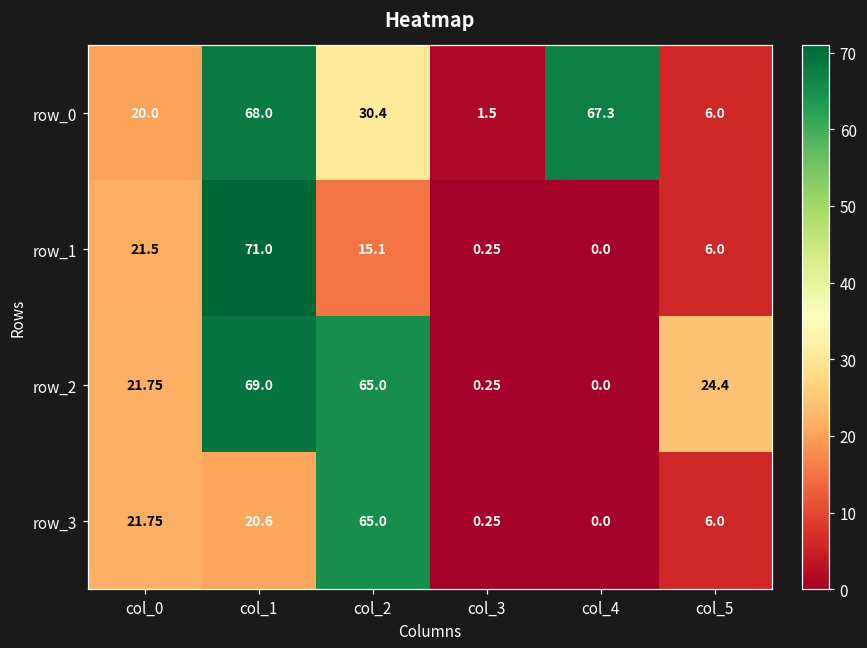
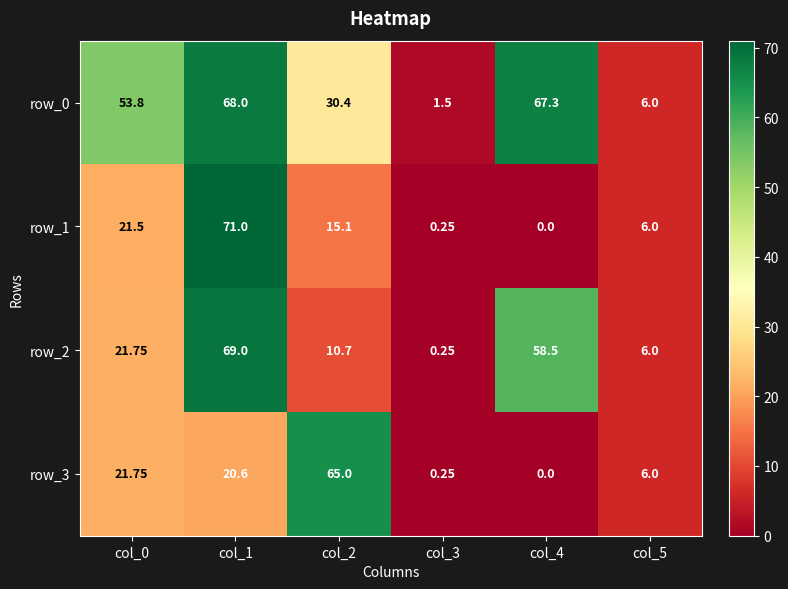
row_0, col_0: 20.0 -> 53.8
row_2, col_2: 65.0 -> 10.7
row_2, col_4: 0.0 -> 58.5
row_2, col_5: 24.4 -> 6.0
